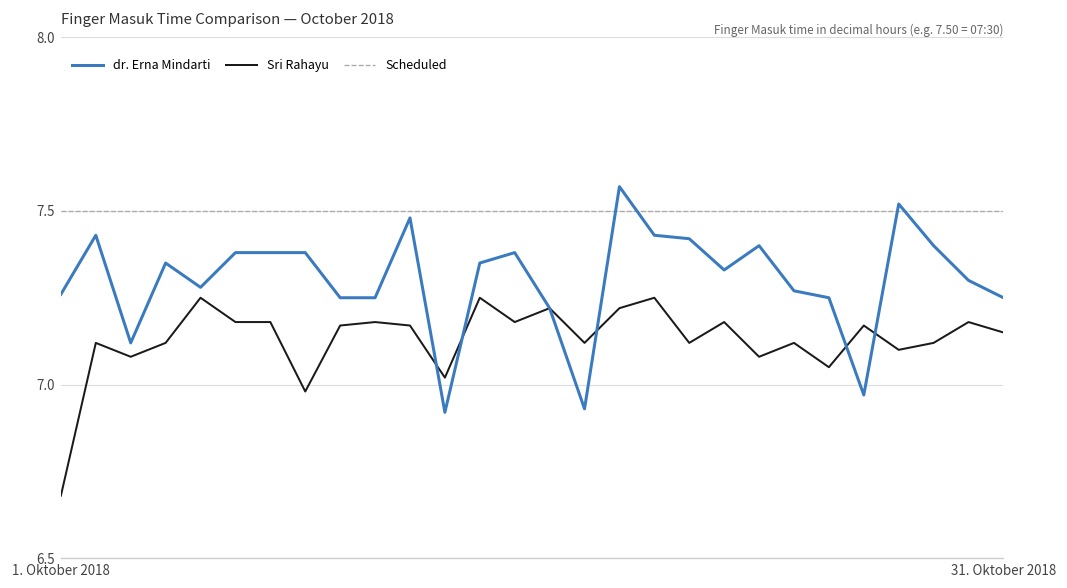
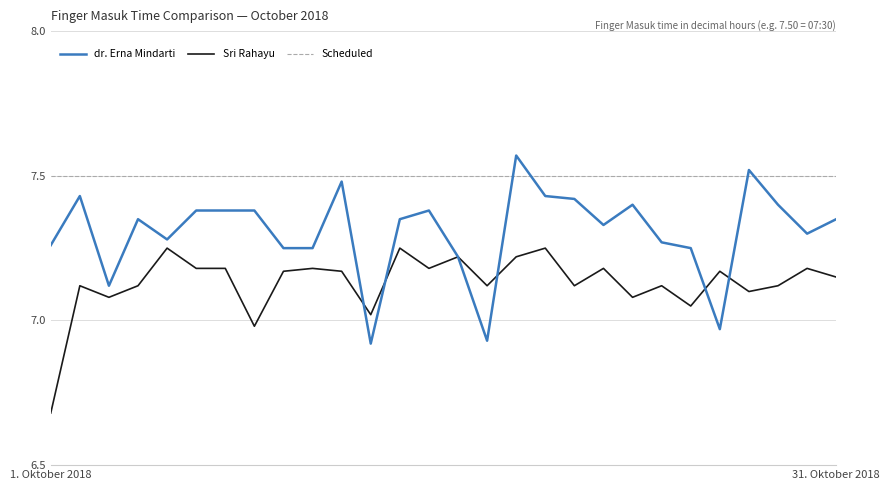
dr. Erna Mindarti, 31. Oktober 2018: 7.25 -> 7.35
